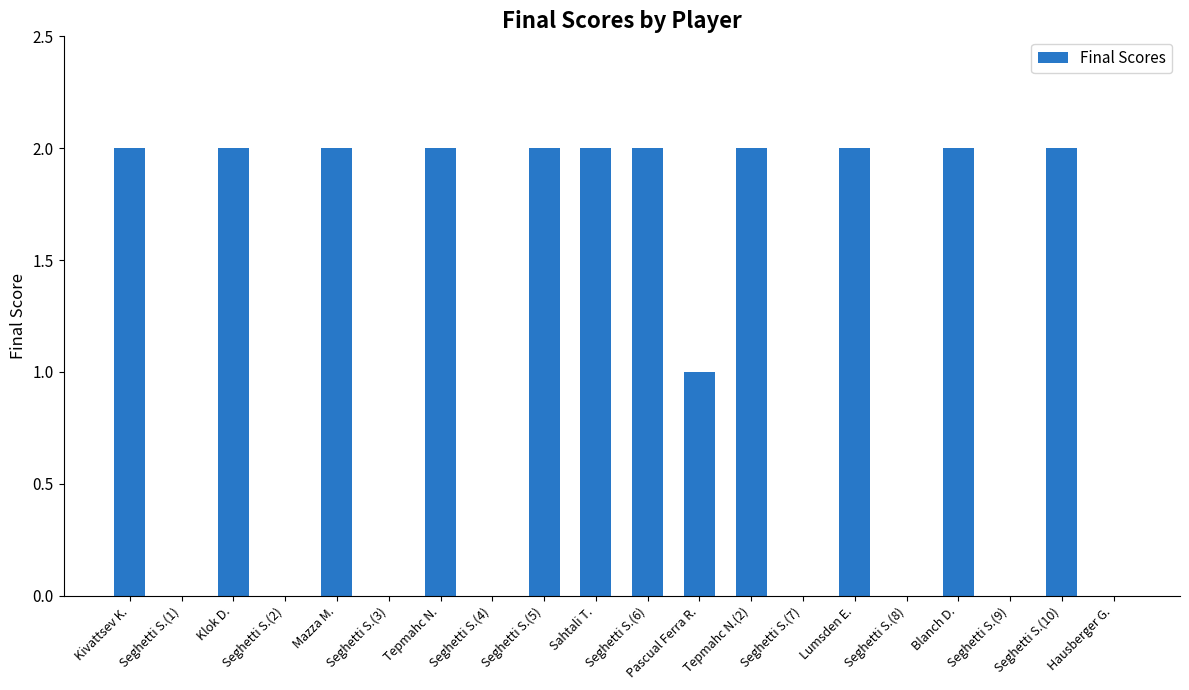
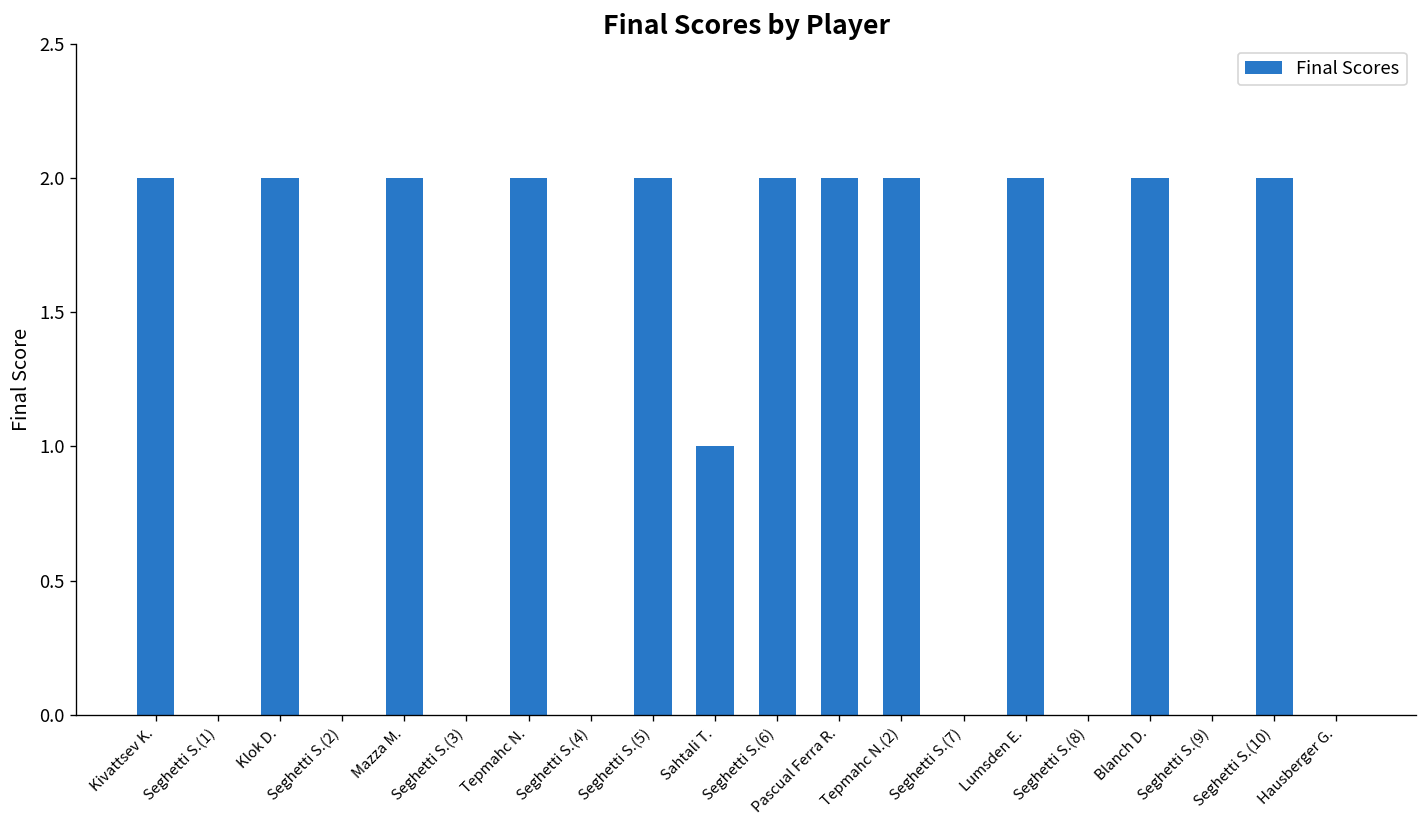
Sahtali T.: 2 -> 1
Pascual Ferra R.: 1 -> 2
